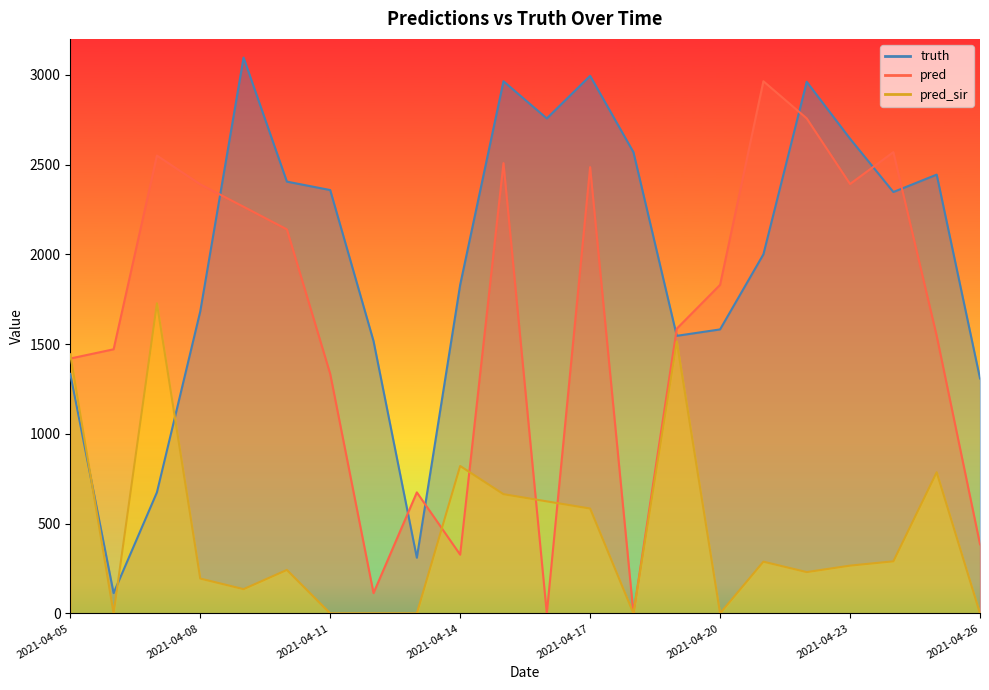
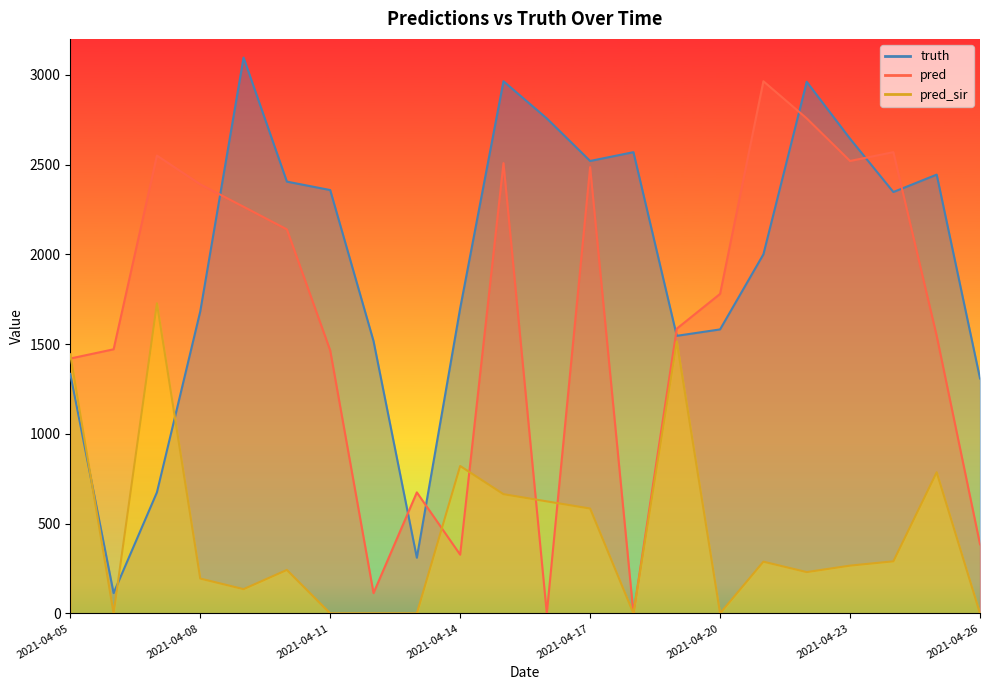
pred, 2021-04-11: 1330 -> 1460
truth, 2021-04-14: 1830 -> 1700
truth, 2021-04-17: 2990 -> 2520
pred, 2021-04-20: 1830 -> 1780
pred, 2021-04-23: 2390 -> 2520
